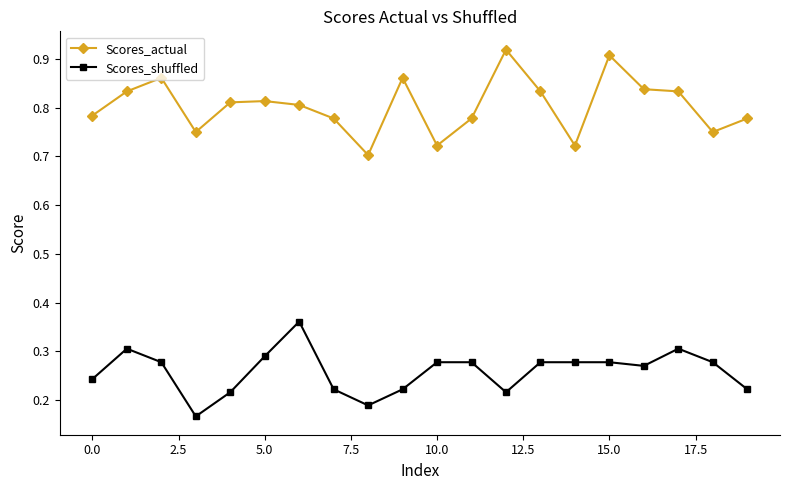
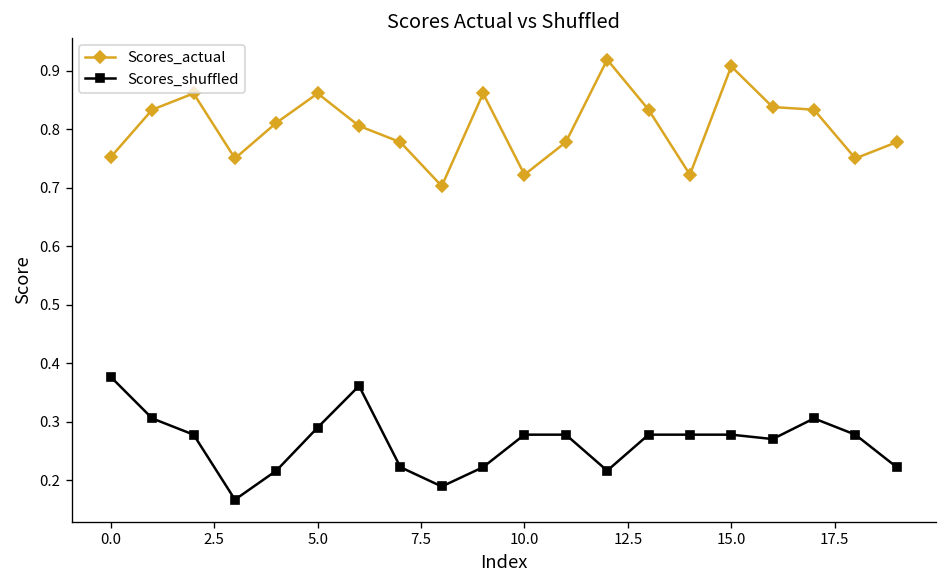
Scores_actual, 0.0: 0.78 -> 0.75
Scores_shuffled, 0.0: 0.24 -> 0.38
Scores_actual, 5.0: 0.81 -> 0.86
